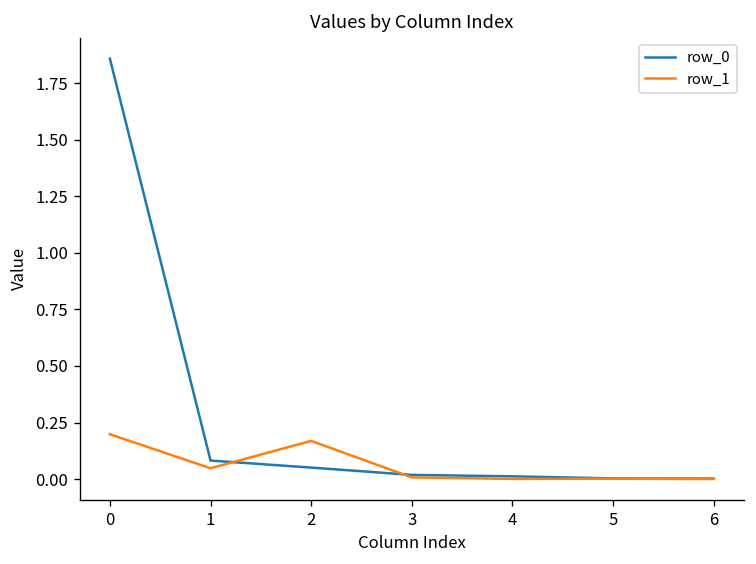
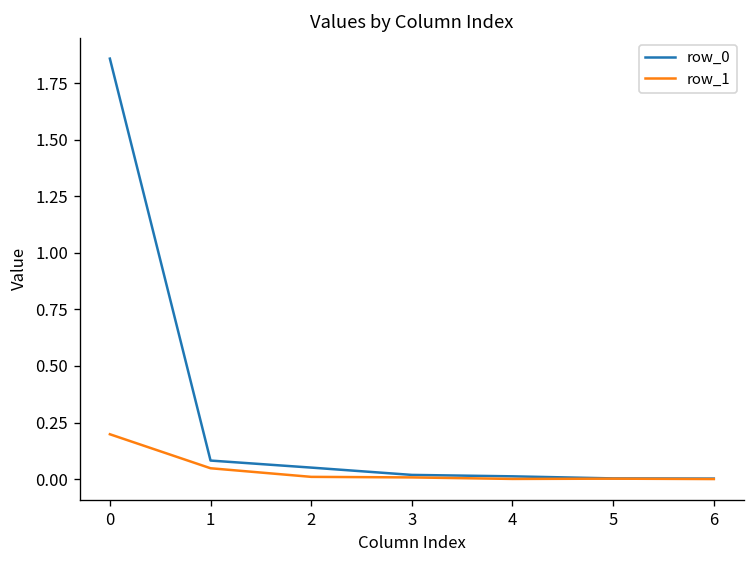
row_1, 2: 0.17 -> 0.01
